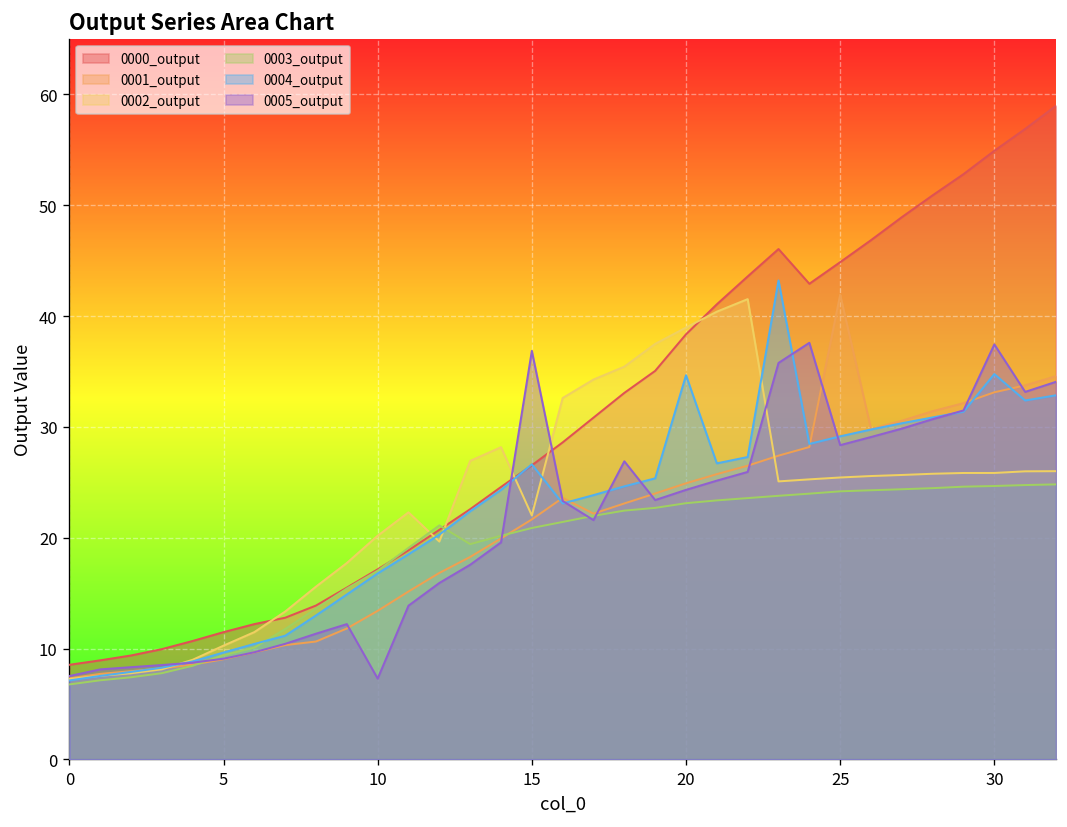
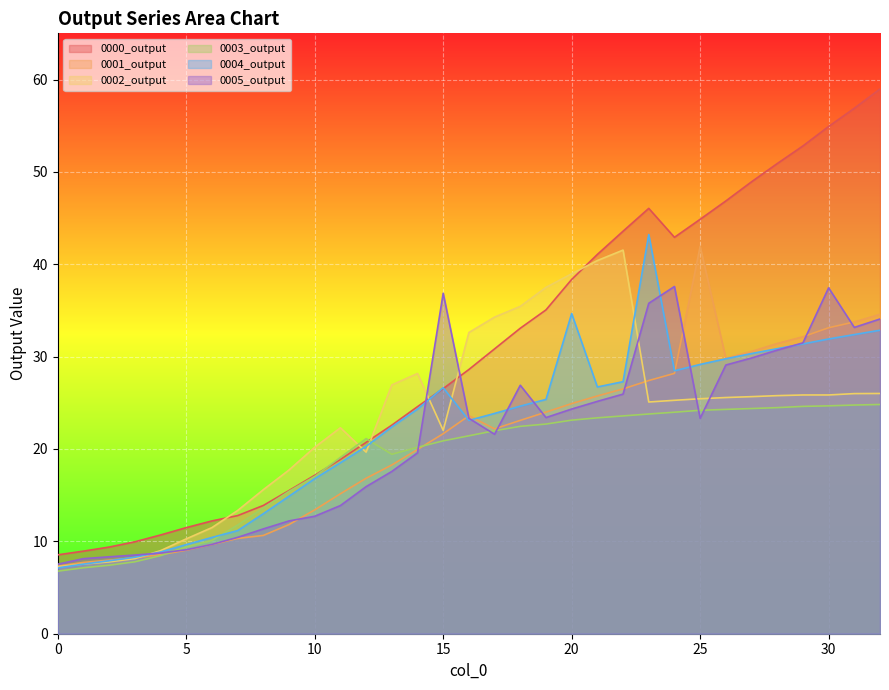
0005_output, 10: 7 -> 13
0005_output, 25: 28 -> 23
0004_output, 30: 35 -> 32
